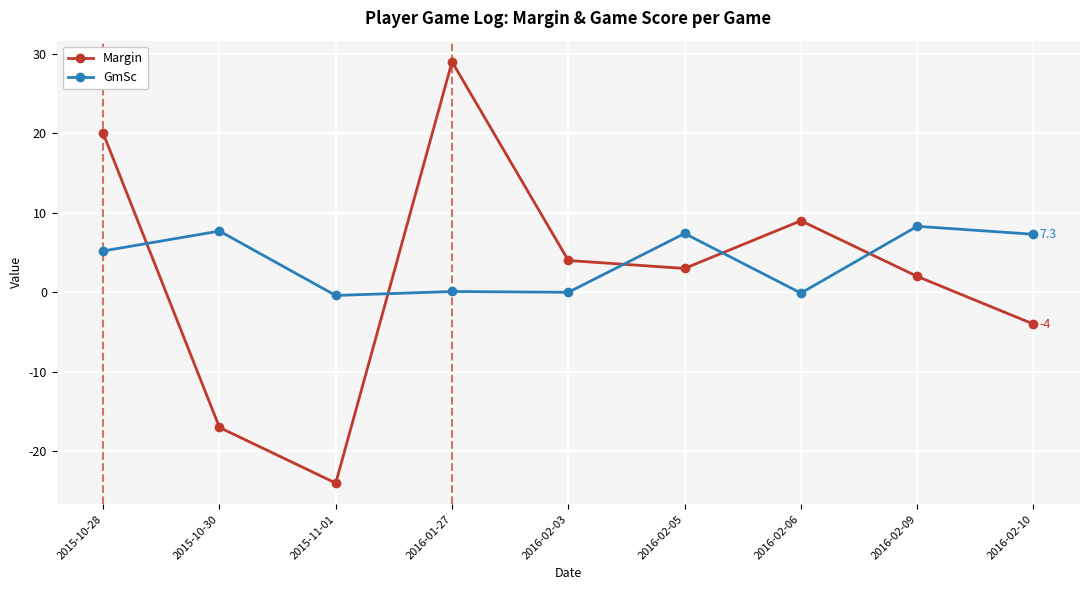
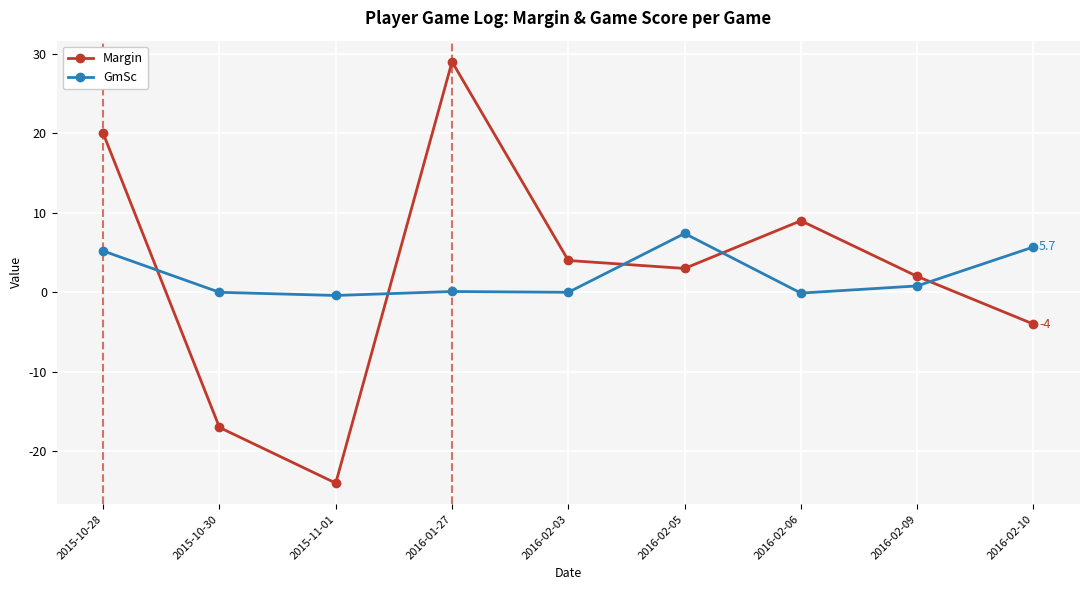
GmSc, 2015-10-30: 8 -> 0
GmSc, 2016-02-09: 8 -> 1
GmSc, 2016-02-10: 7.3 -> 5.7
